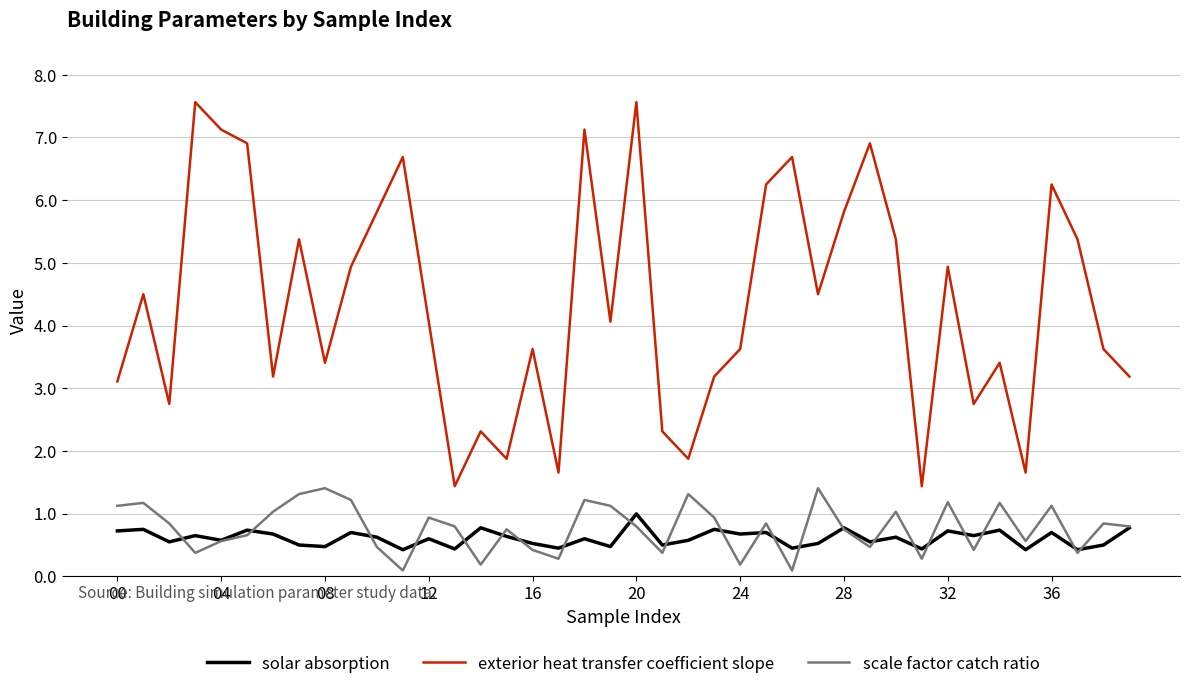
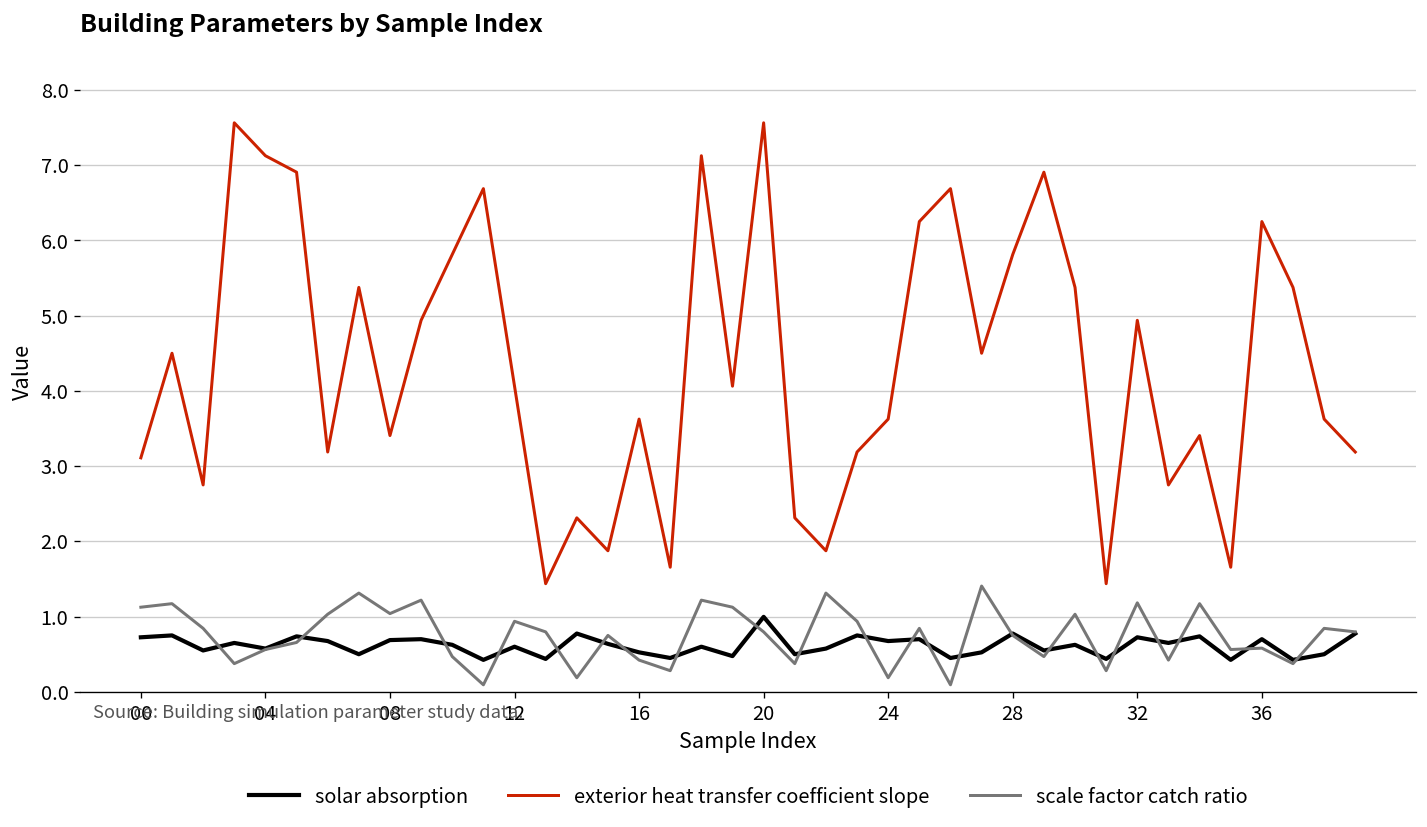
solar absorption, 08: 0.5 -> 0.7
scale factor catch ratio, 08: 1.4 -> 1.0
scale factor catch ratio, 36: 1.1 -> 0.6
